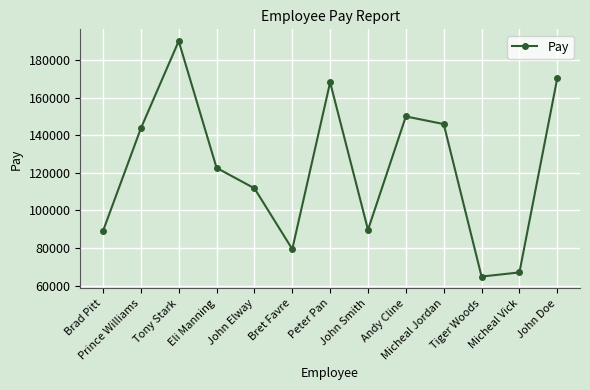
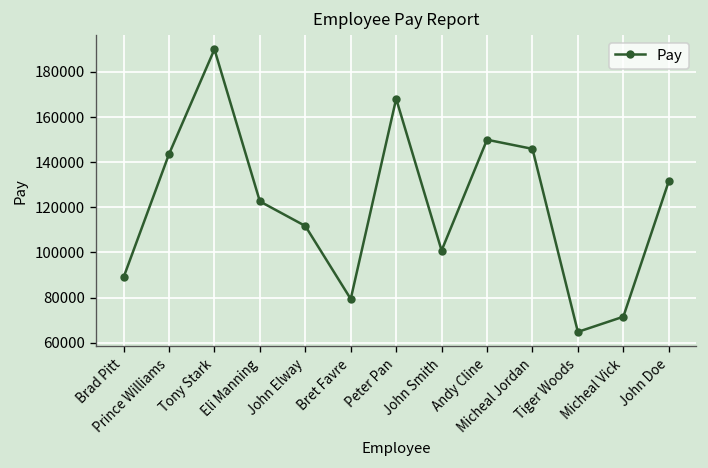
John Smith: 90000 -> 101000
Micheal Vick: 67000 -> 71000
John Doe: 170000 -> 132000
